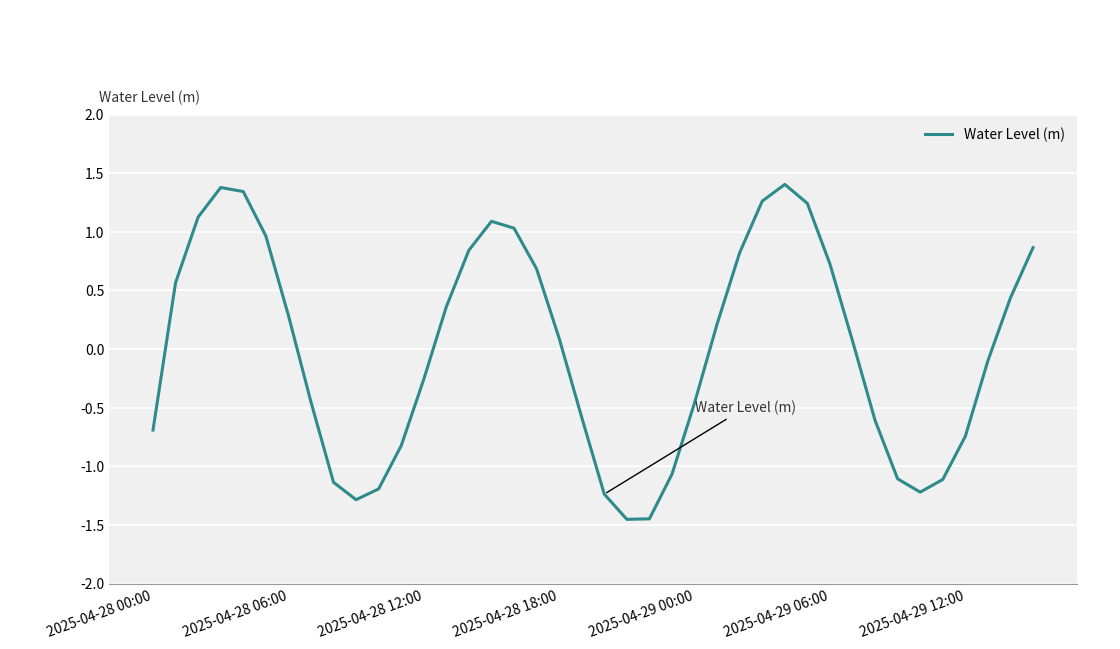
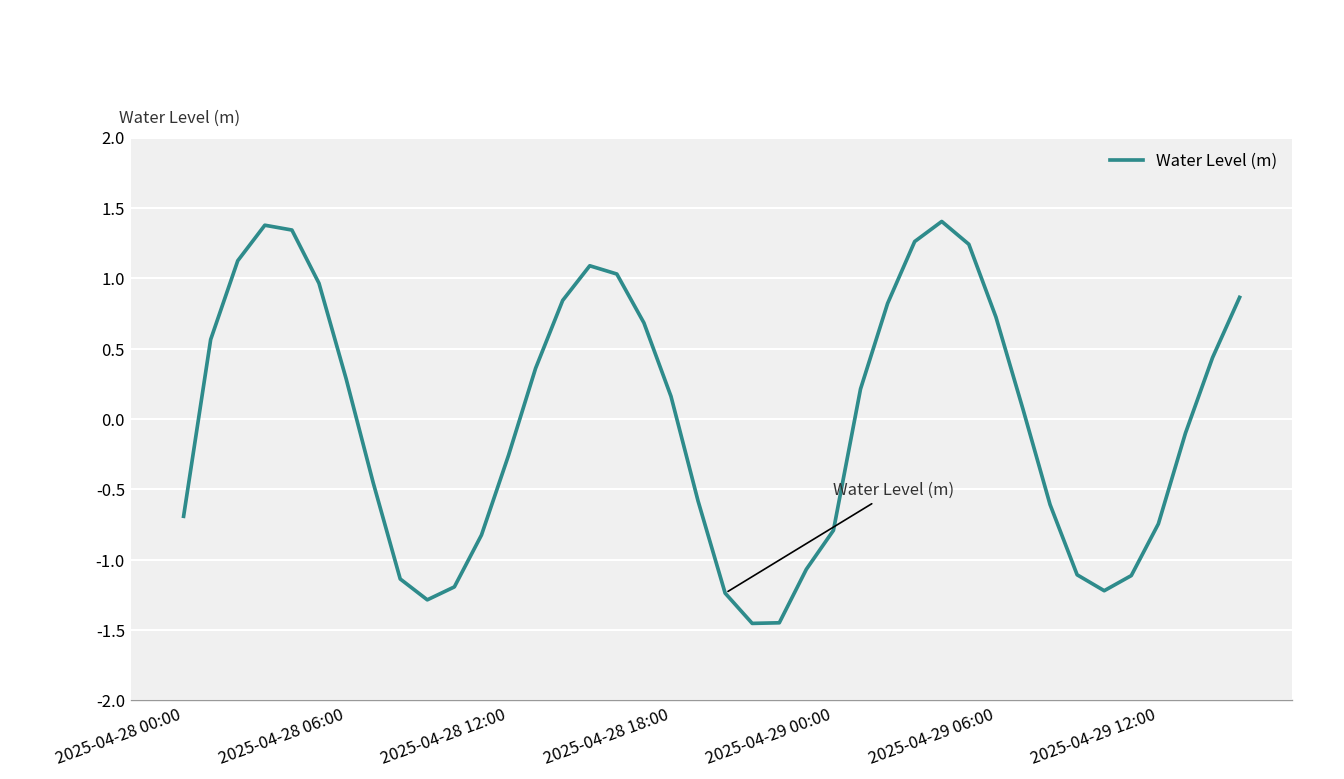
2025-04-28 18:00: 0.09 -> 0.16
2025-04-29 00:00: -0.46 -> -0.79
